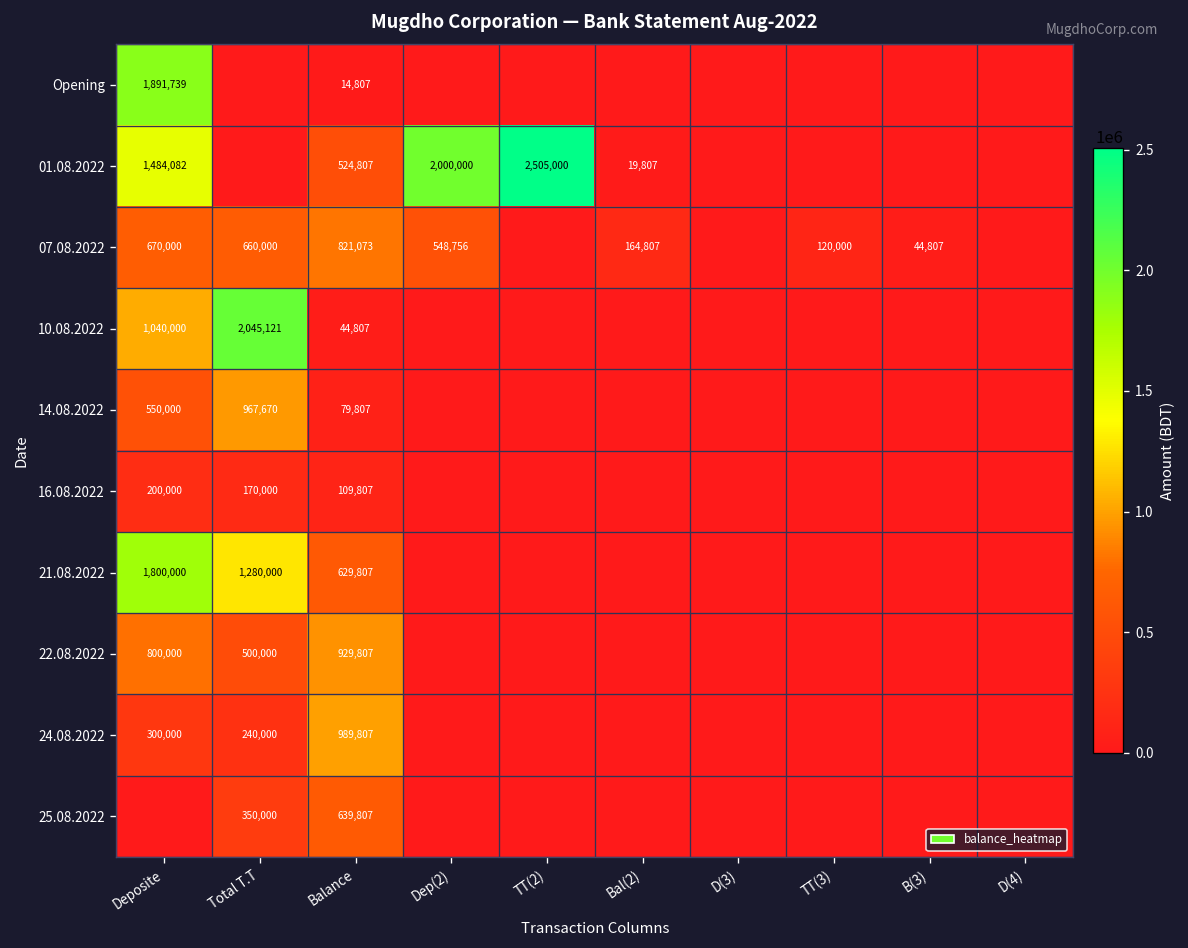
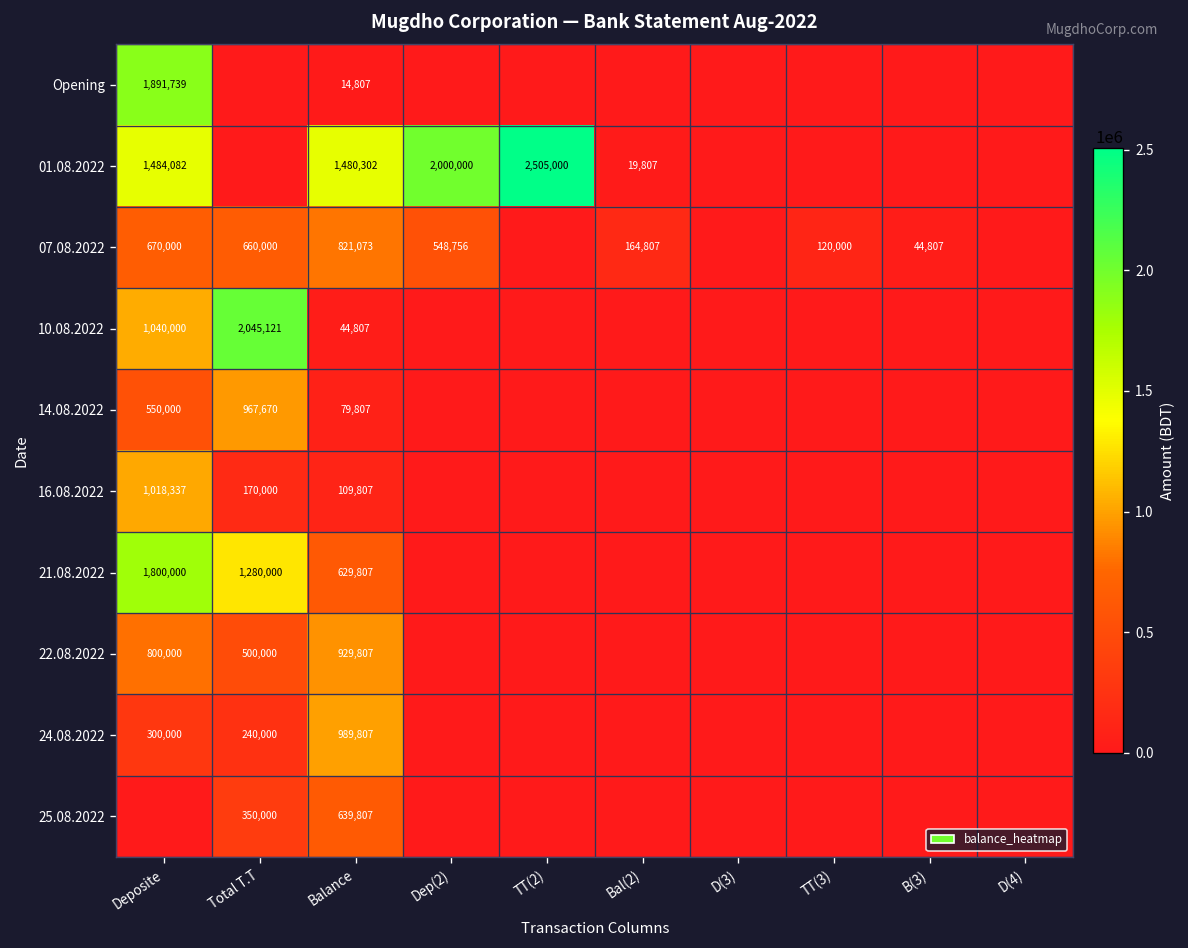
01.08.2022, Balance: 524,807 -> 1,480,302
16.08.2022, Deposite: 200,000 -> 1,018,337
